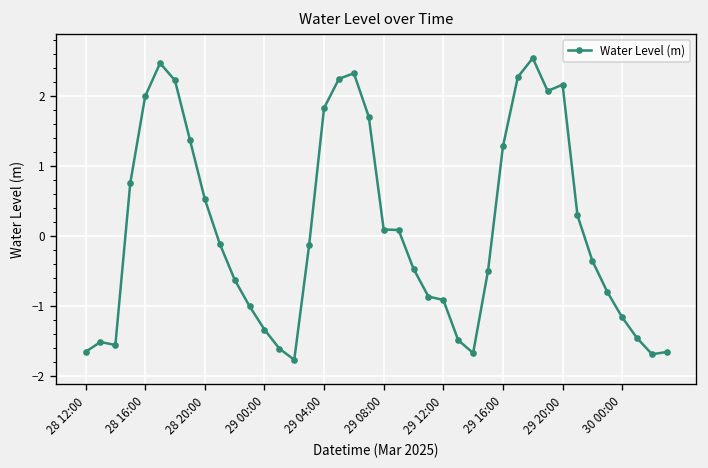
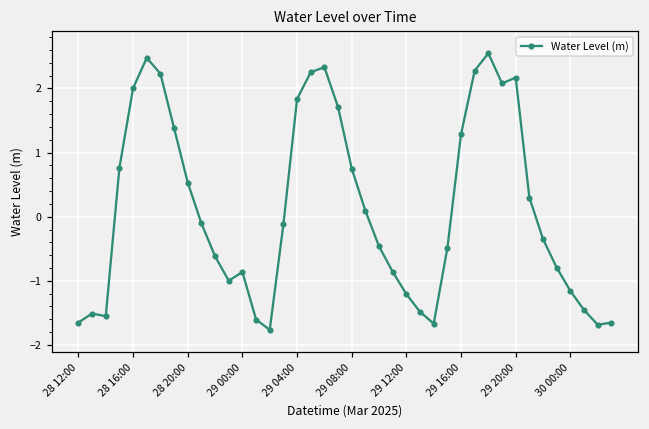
29 00:00: -1.3 -> -0.9
29 08:00: 0.1 -> 0.8
29 12:00: -0.9 -> -1.2
